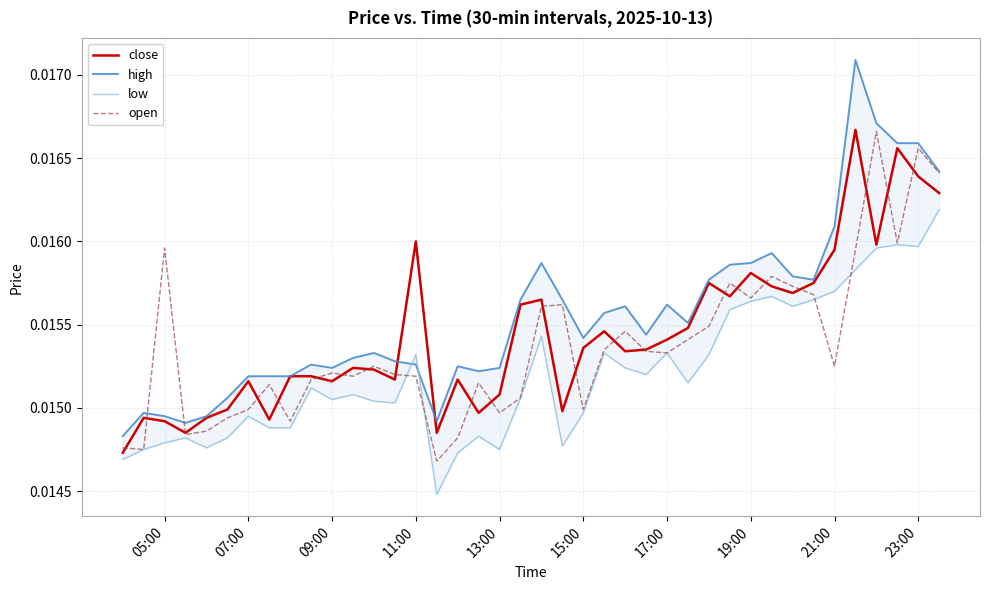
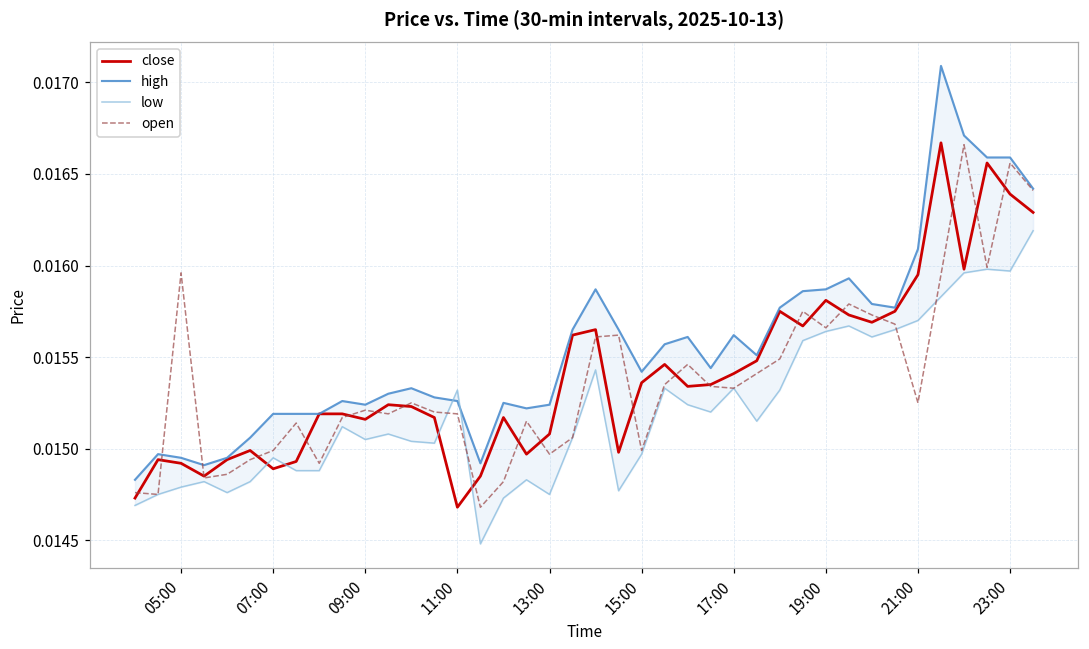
close, 07:00: 0.01516 -> 0.01489
close, 11:00: 0.01600 -> 0.01468
